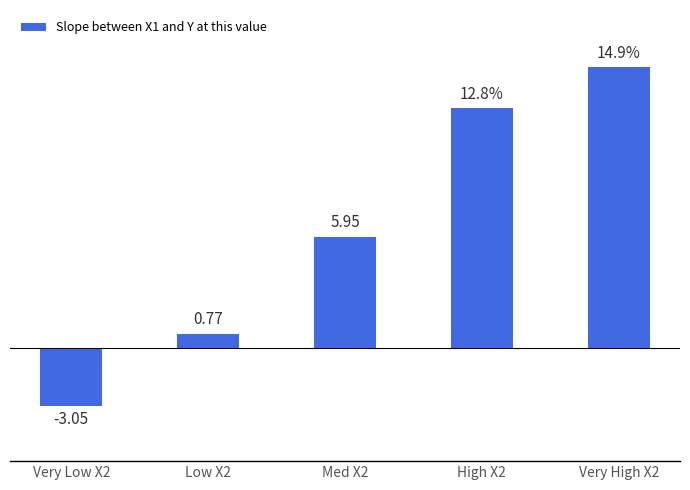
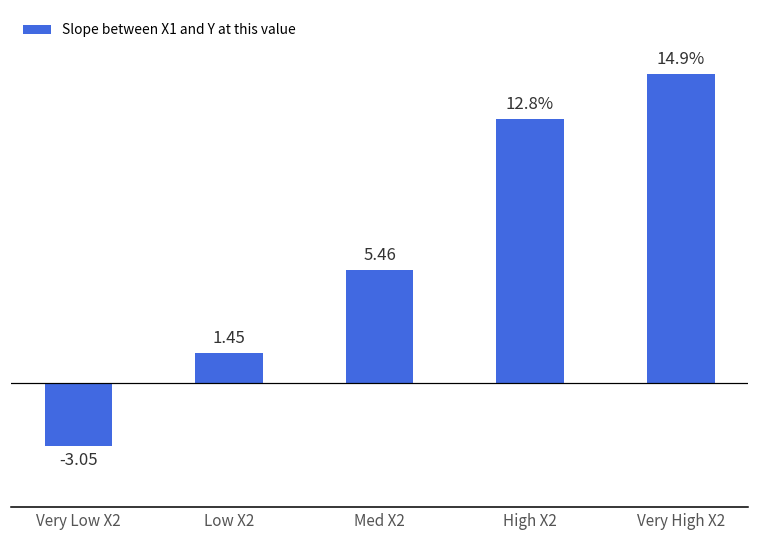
Low X2: 0.77 -> 1.45
Med X2: 5.95 -> 5.46
